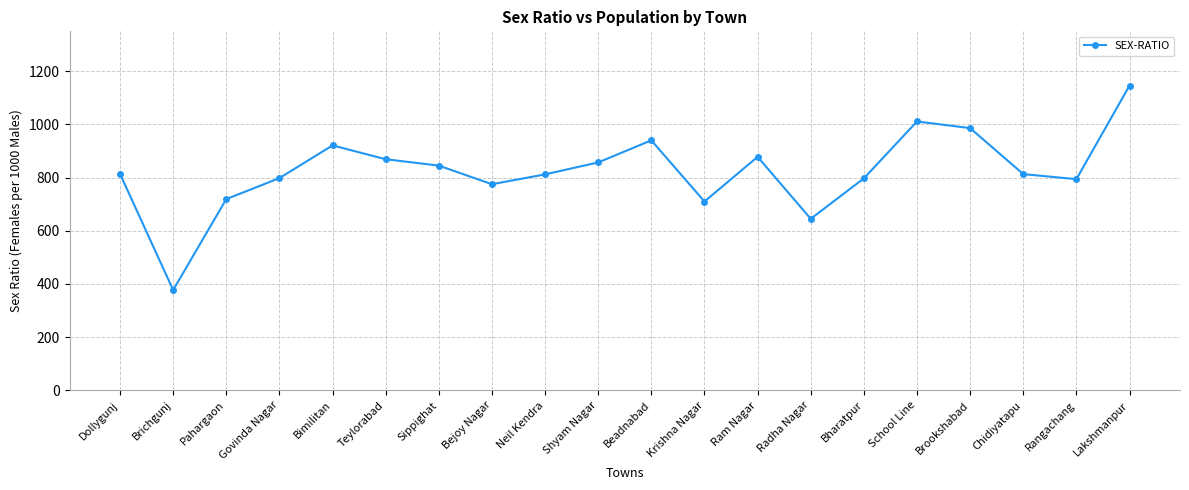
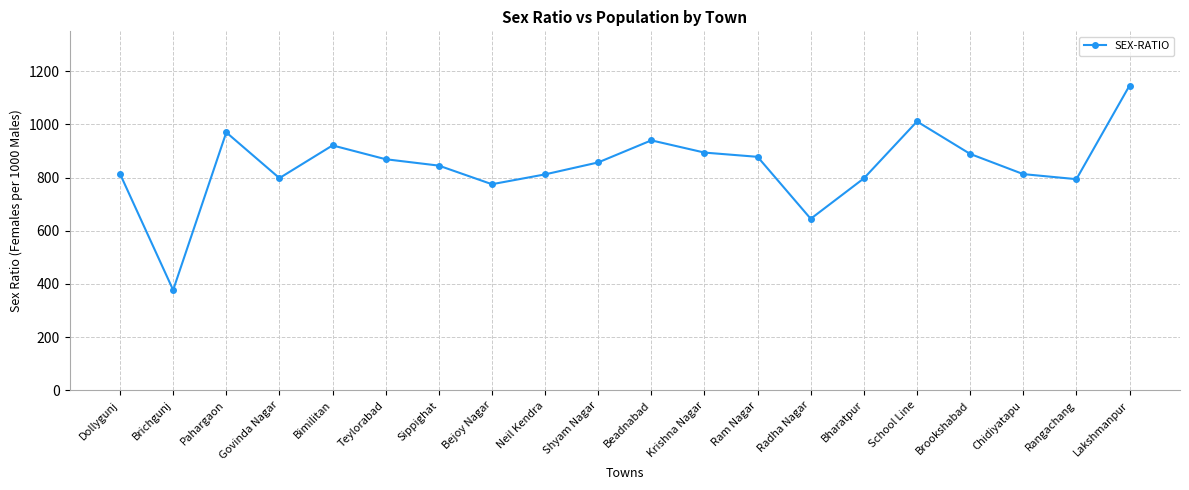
Pahargaon: 720 -> 970
Krishna Nagar: 710 -> 890
Brookshabad: 990 -> 890
